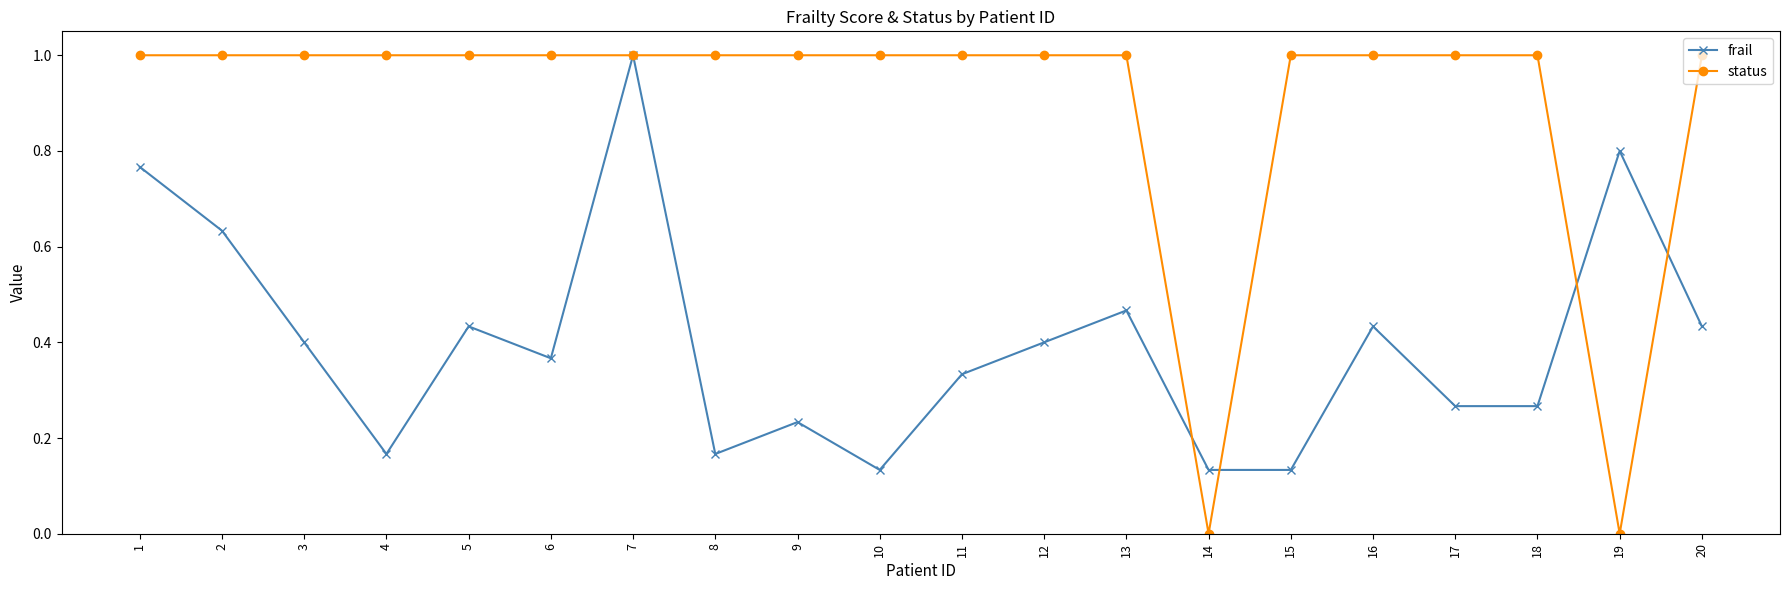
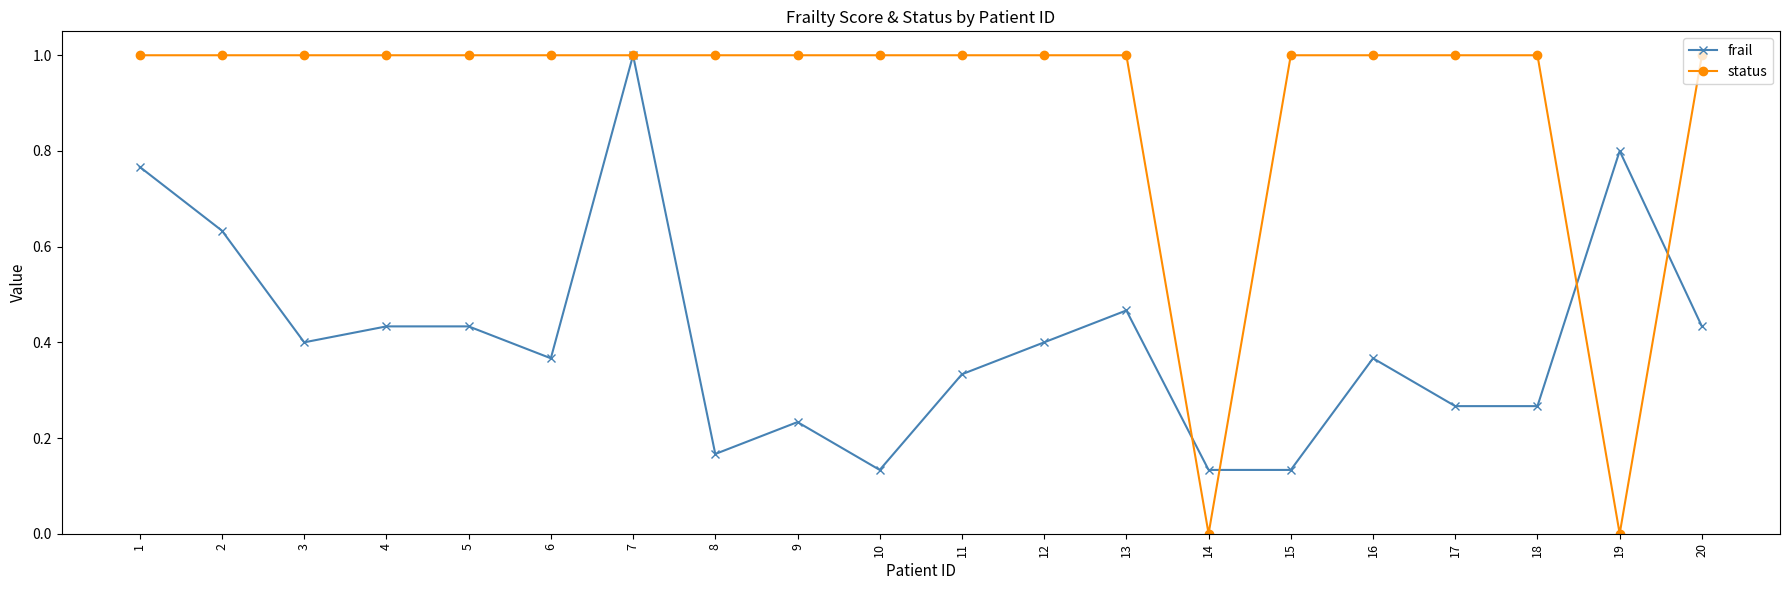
frail, 4: 0.17 -> 0.43
frail, 16: 0.43 -> 0.37
